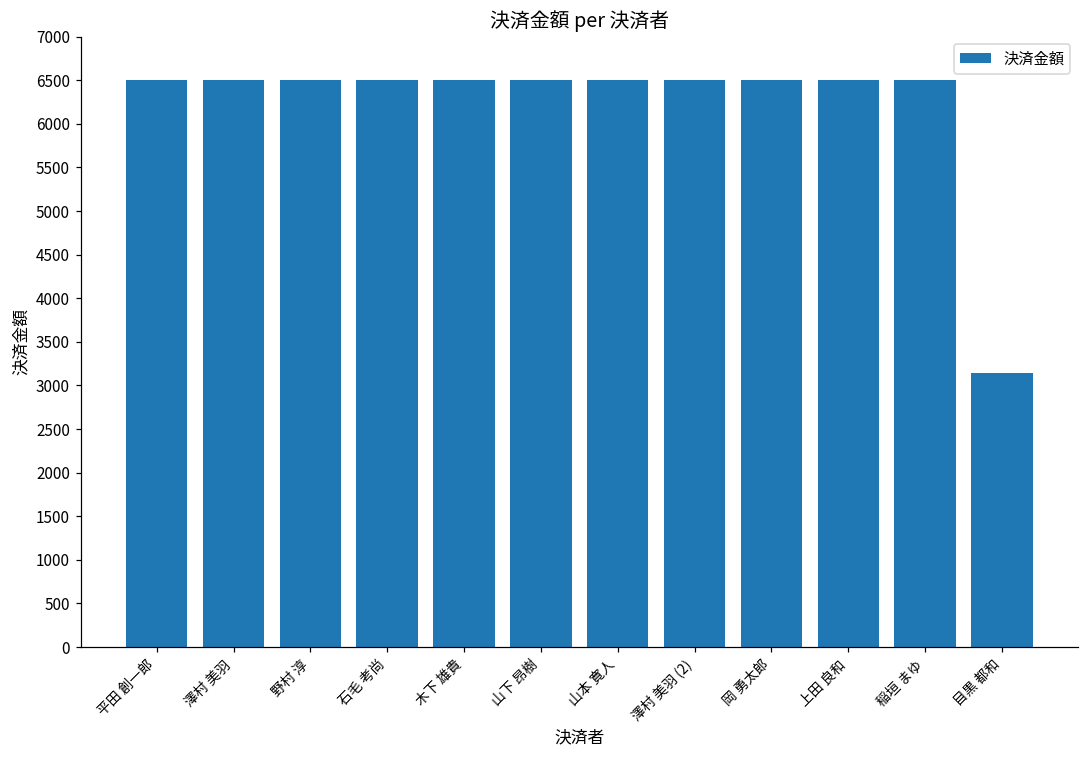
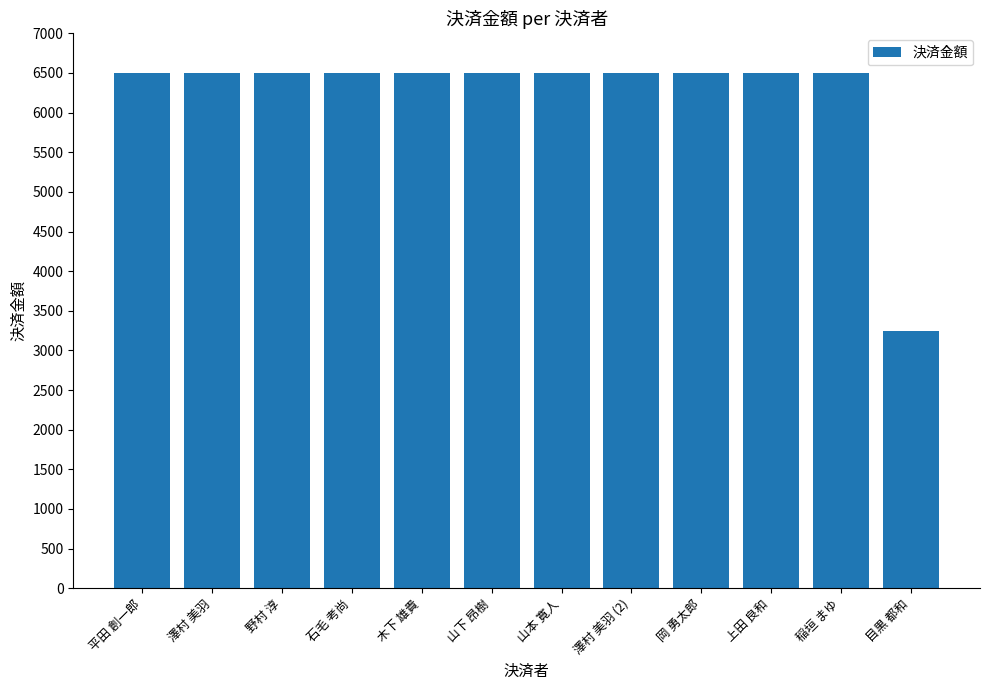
目黒 都和: 3100 -> 3300
